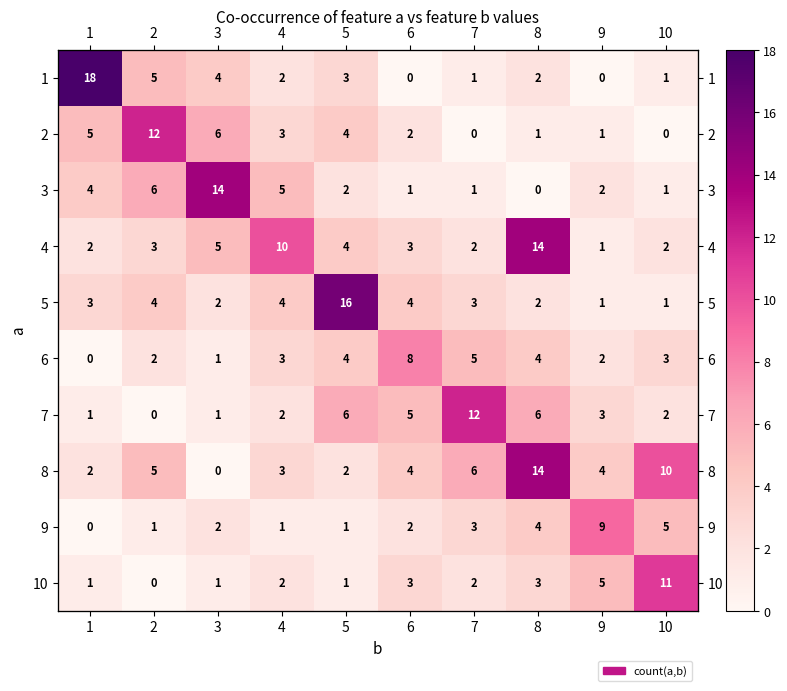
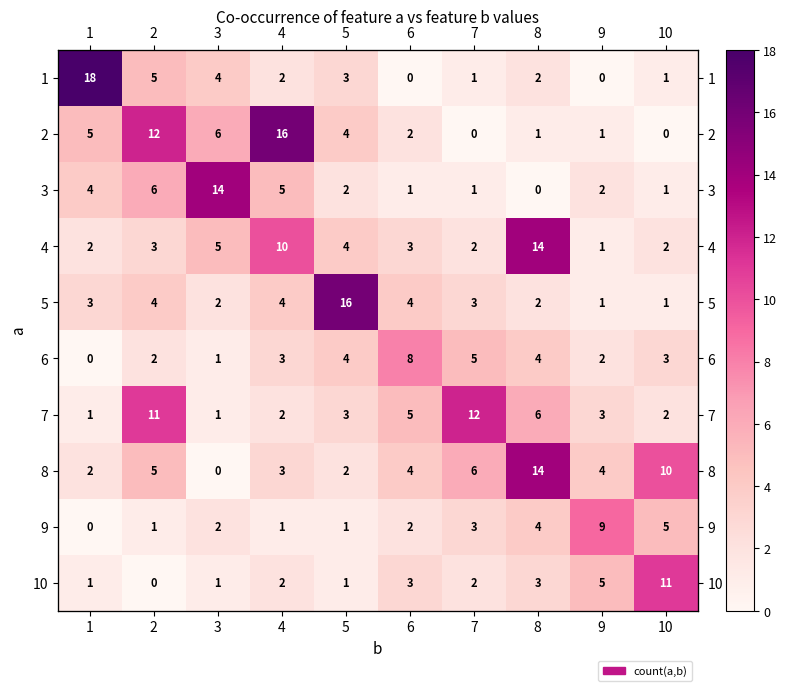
2, 4: 3 -> 16
7, 2: 0 -> 11
7, 5: 6 -> 3
